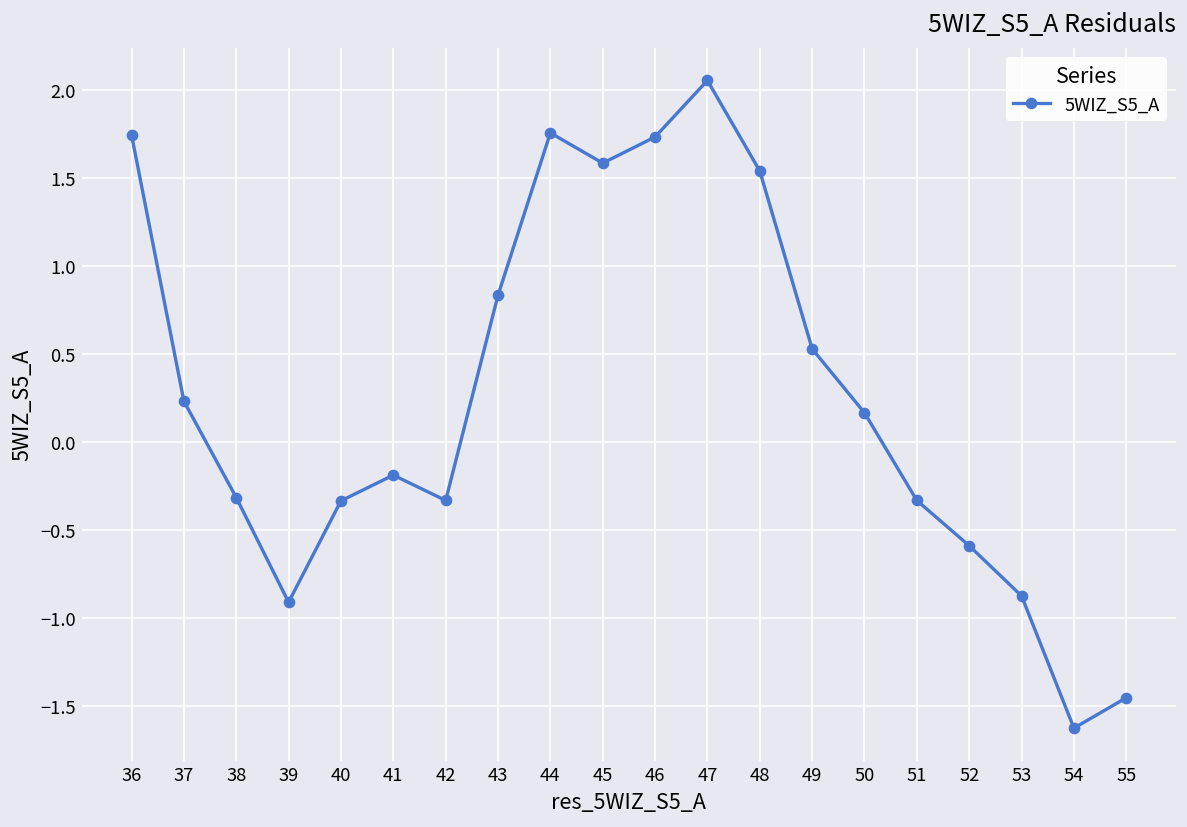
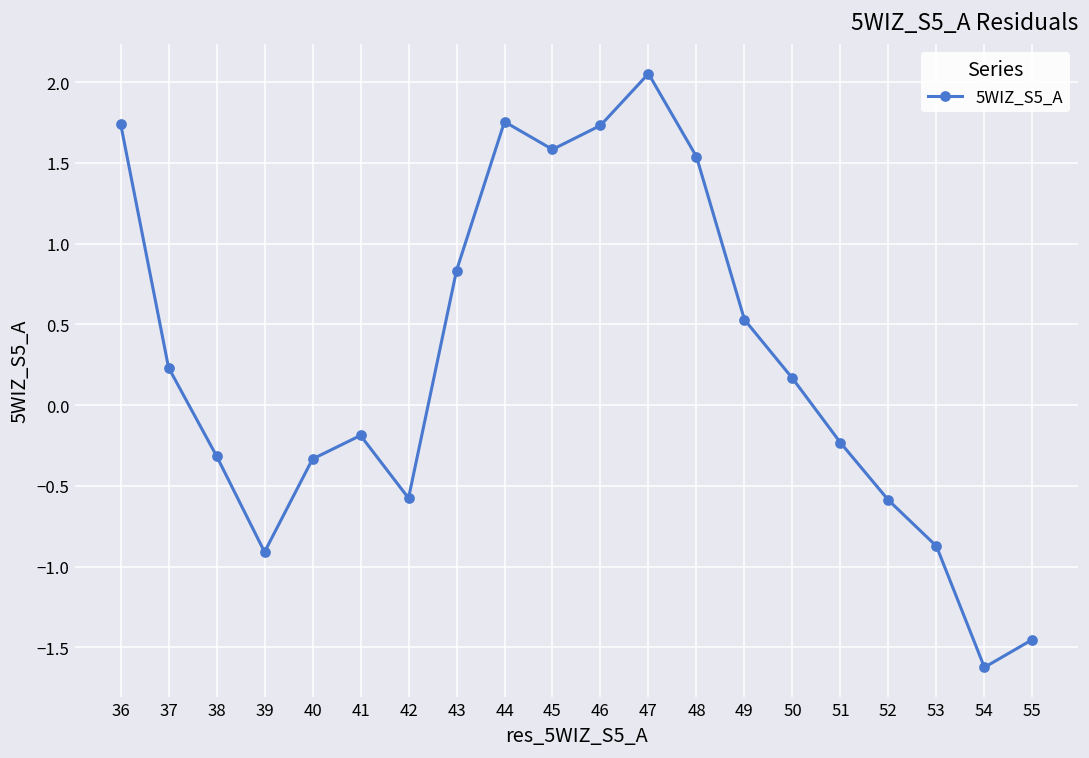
42: -0.33 -> -0.58
51: -0.33 -> -0.23
